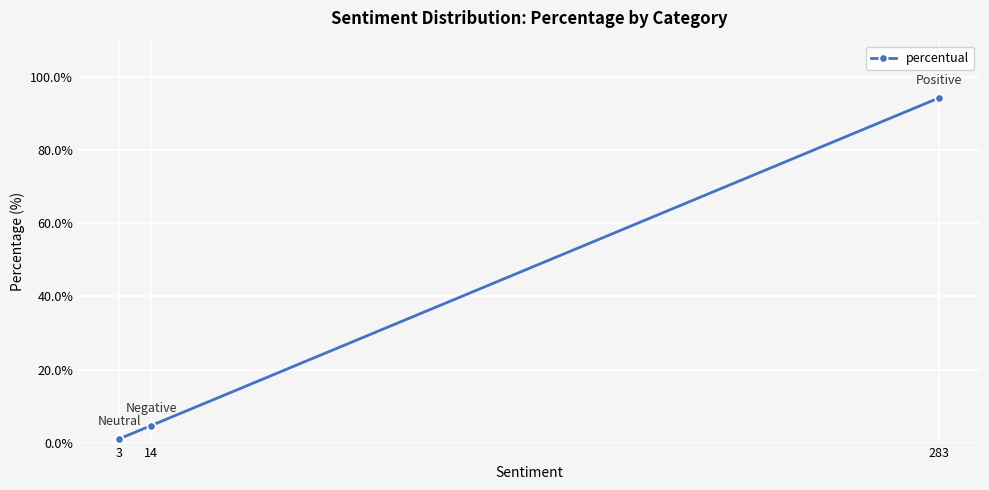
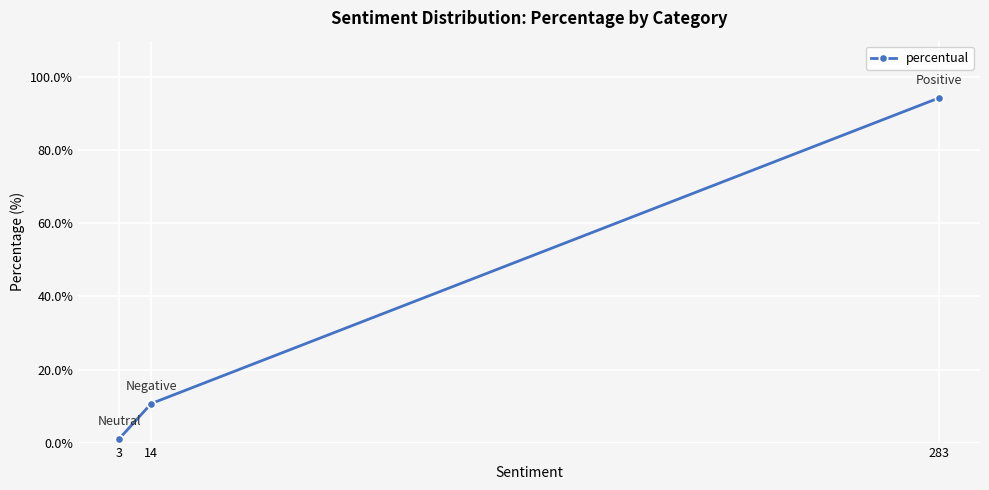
14: 5% -> 11%
